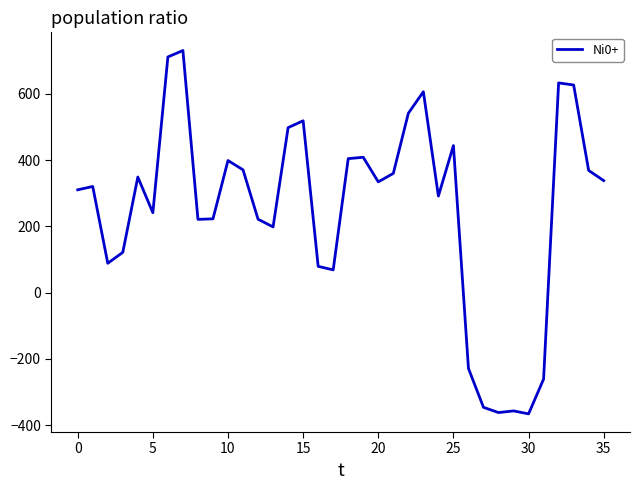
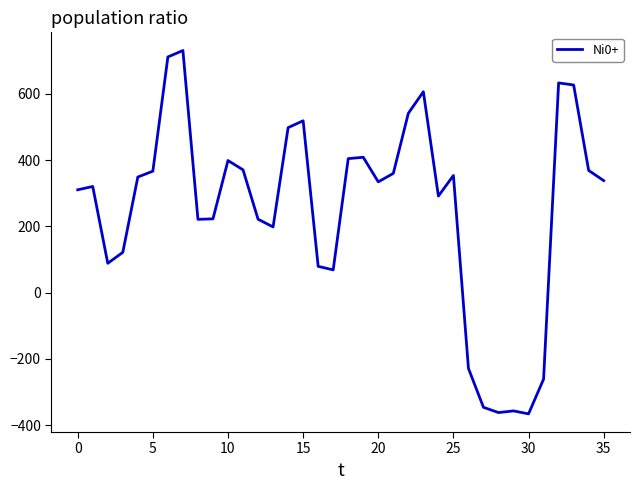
5: 240 -> 370
25: 440 -> 350
